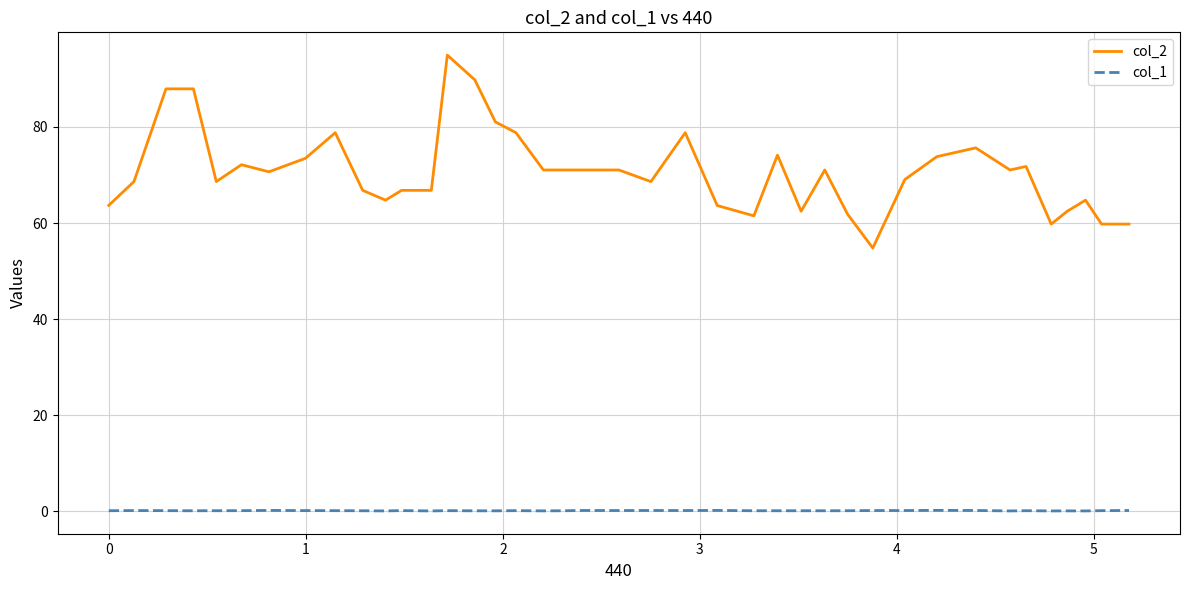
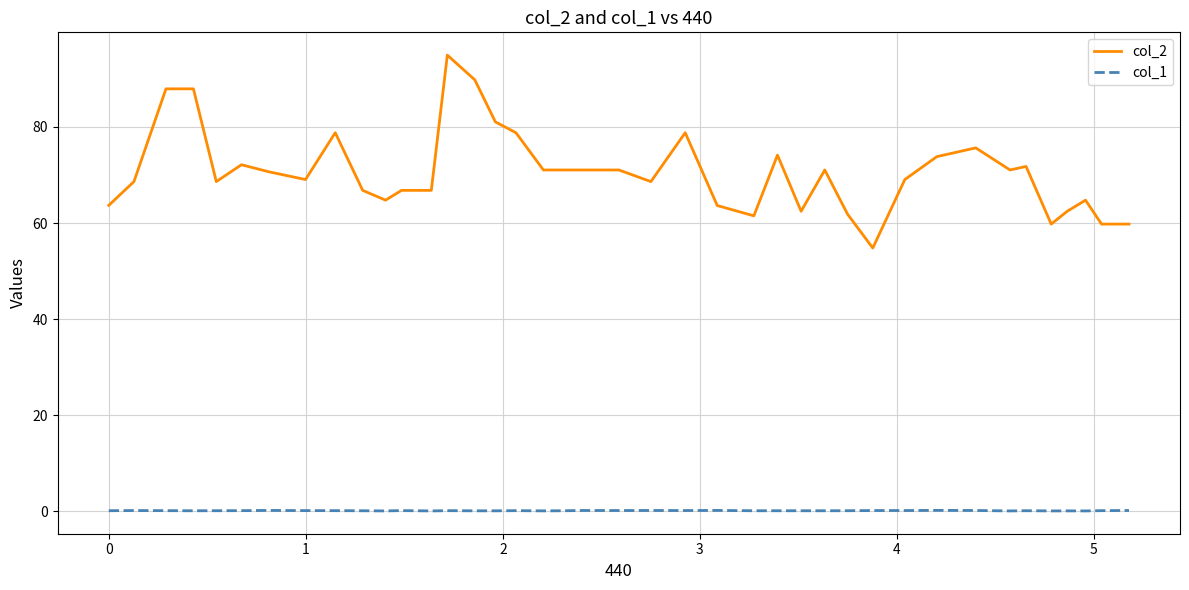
col_2, 1: 73 -> 69
